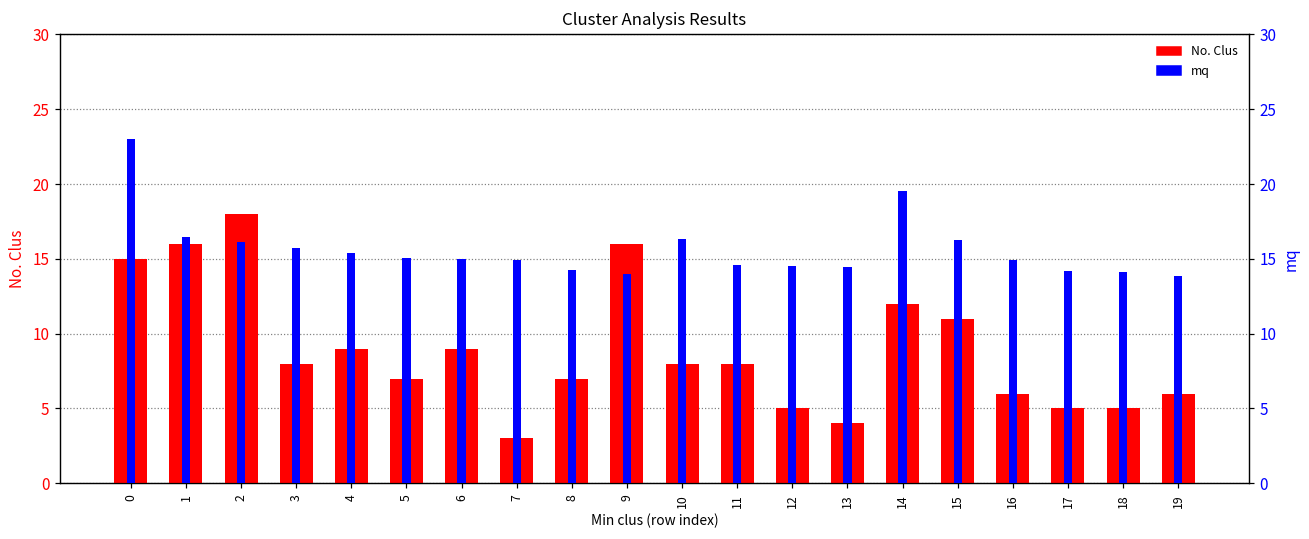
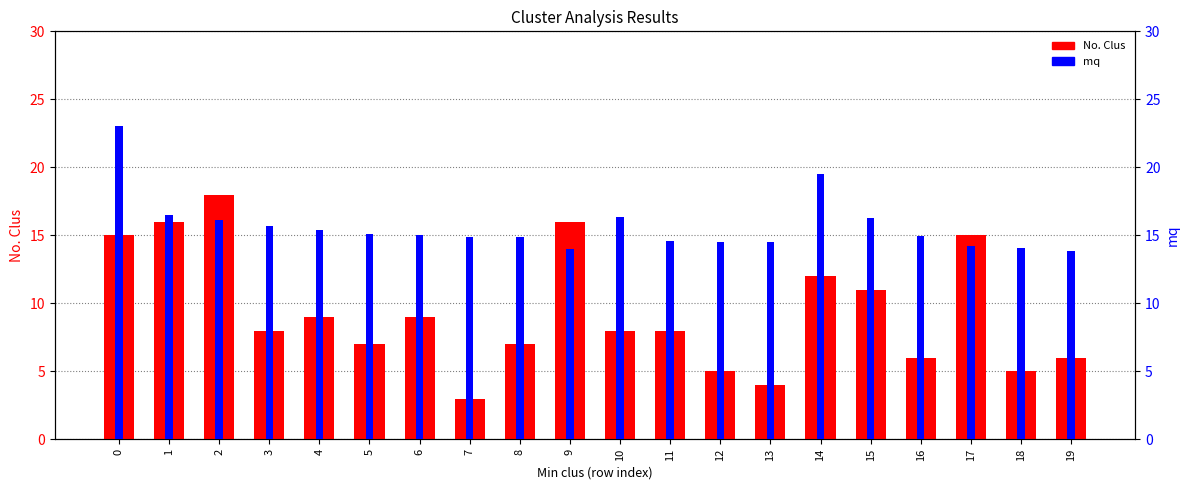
No. Clus, 17: 5 -> 15
mq, 8: 14.2 -> 14.9
